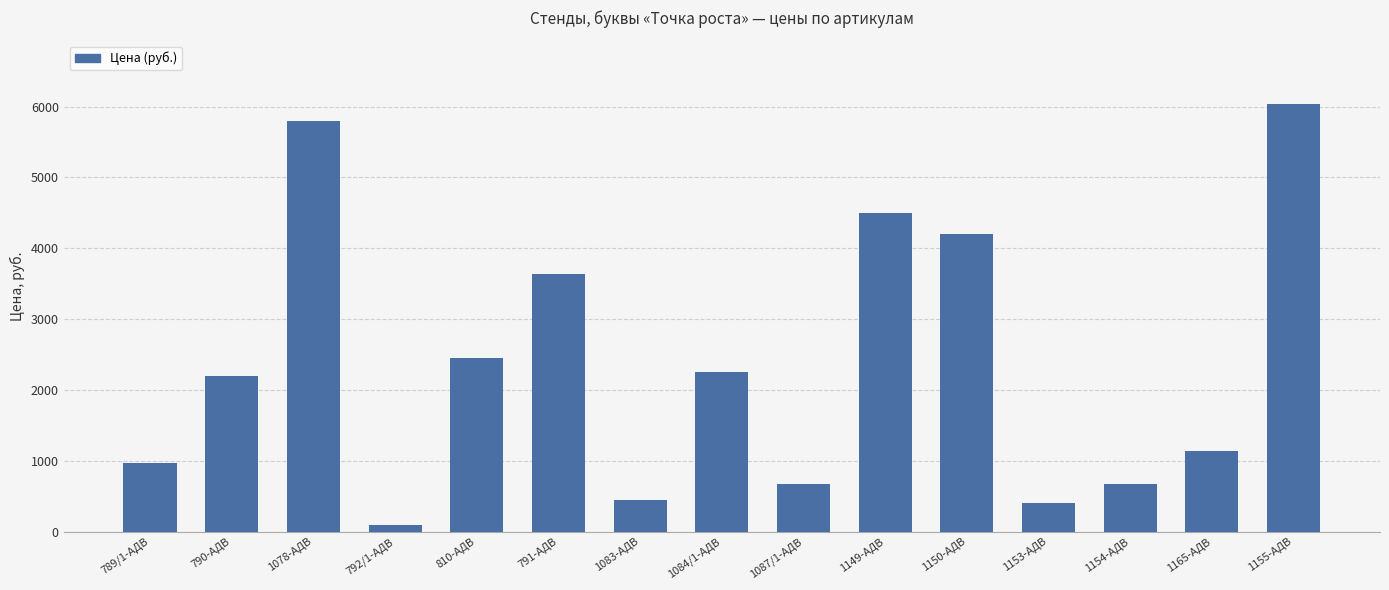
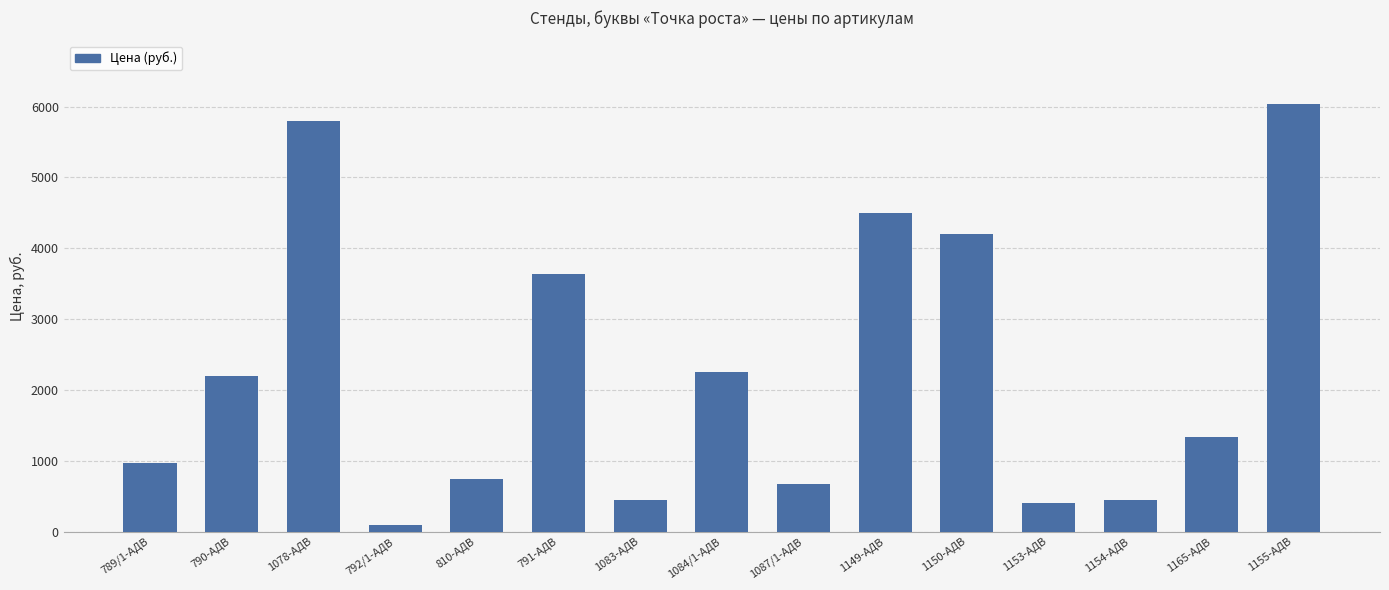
810-АДВ: 2500 -> 700
1154-АДВ: 700 -> 400
1165-АДВ: 1100 -> 1300
